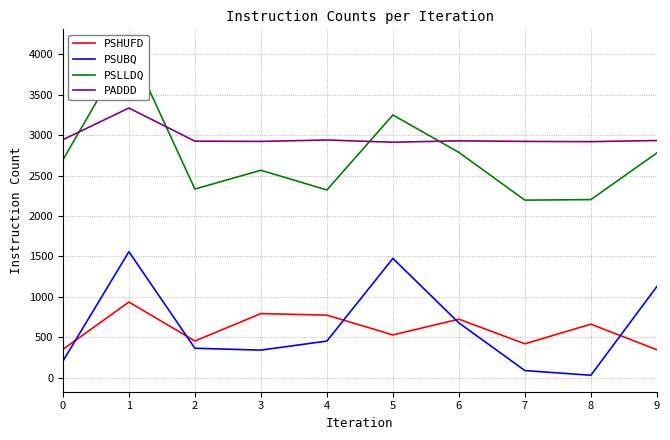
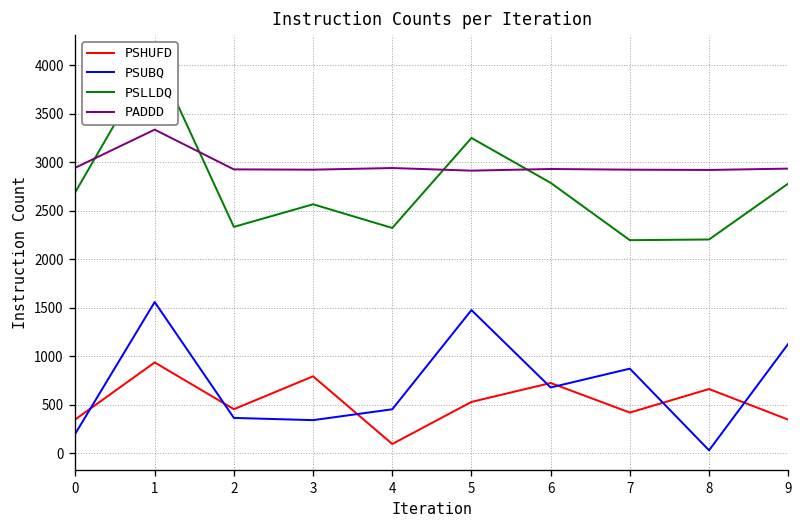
PSHUFD, 4: 800 -> 100
PSUBQ, 7: 100 -> 900
